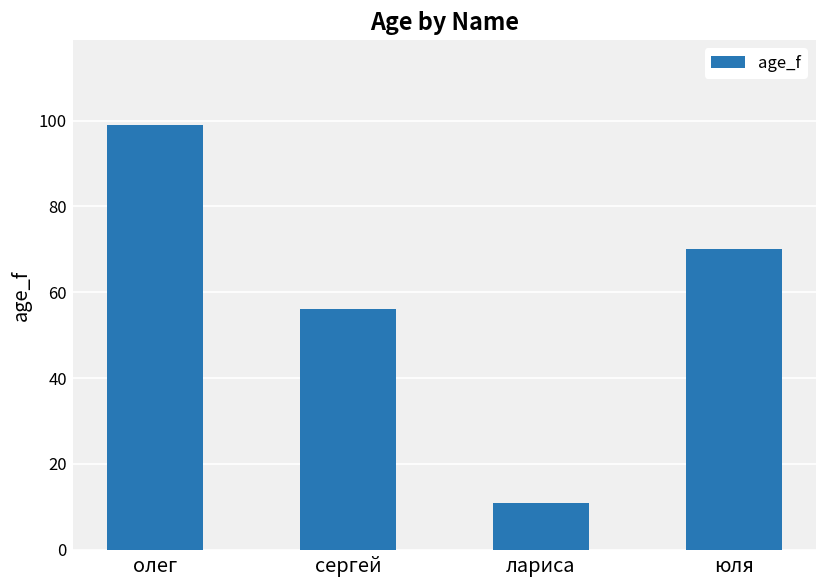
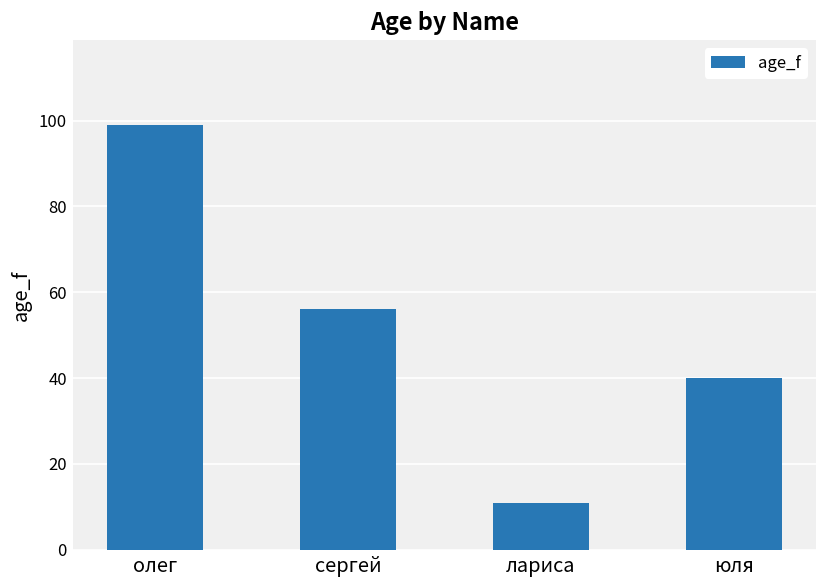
юля: 70 -> 40
